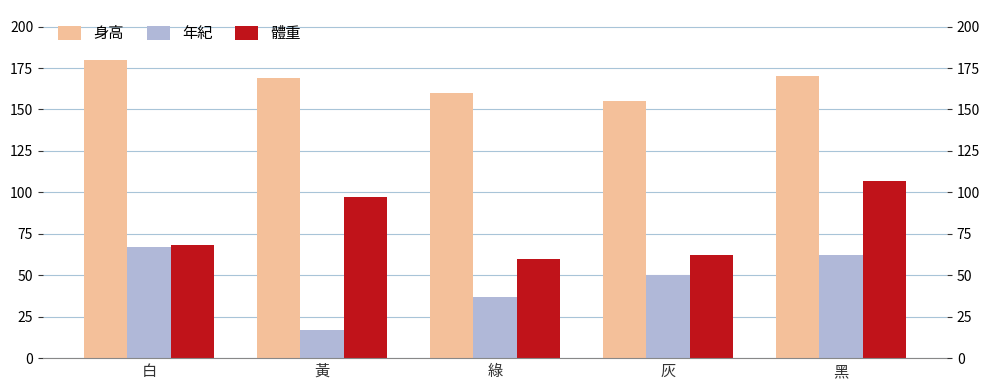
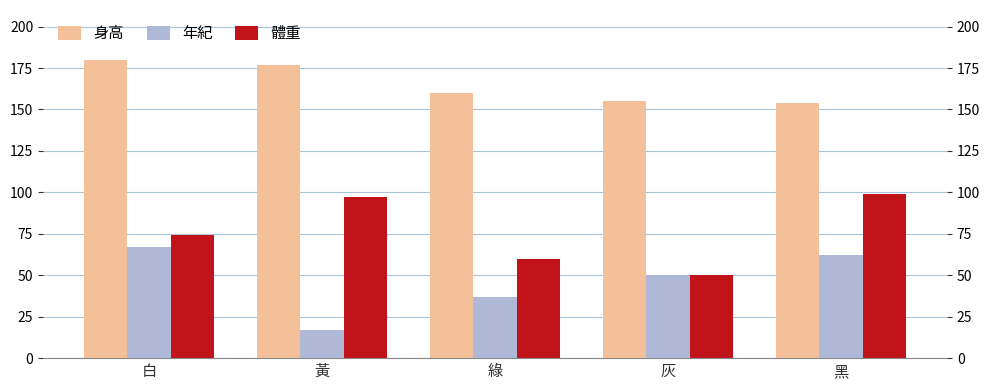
體重, 白: 68 -> 74
身高, 黃: 169 -> 177
體重, 灰: 62 -> 50
身高, 黑: 170 -> 154
體重, 黑: 107 -> 99
